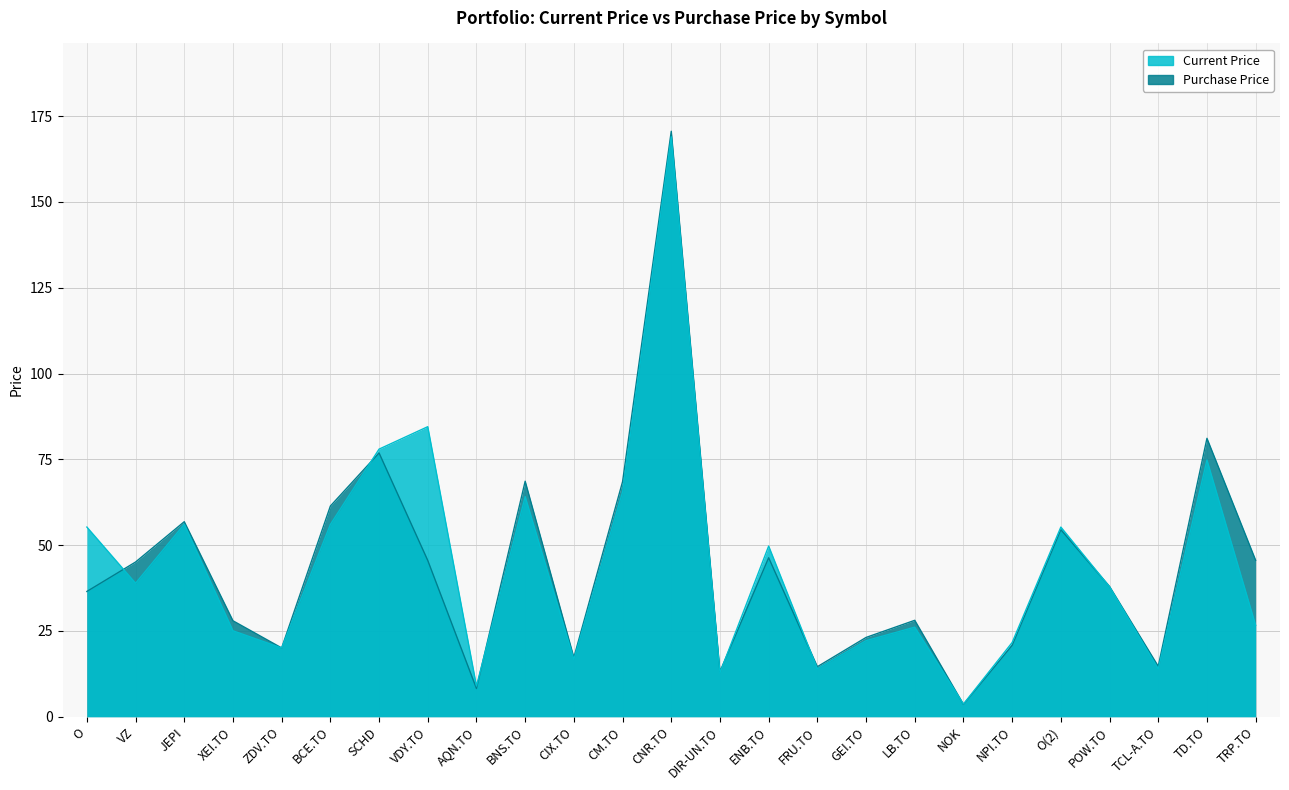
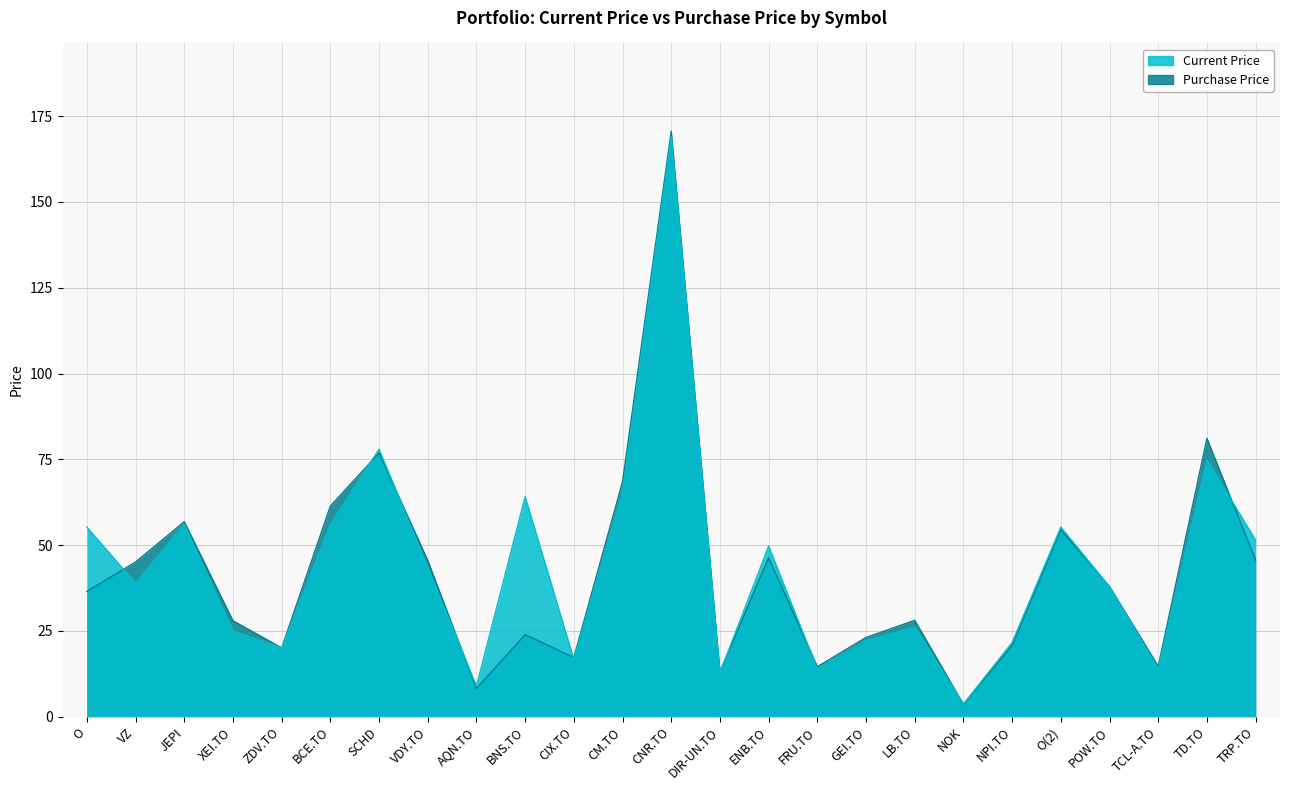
Current Price, VDY.TO: 85 -> 44
Purchase Price, BNS.TO: 69 -> 24
Current Price, TRP.TO: 27 -> 51
